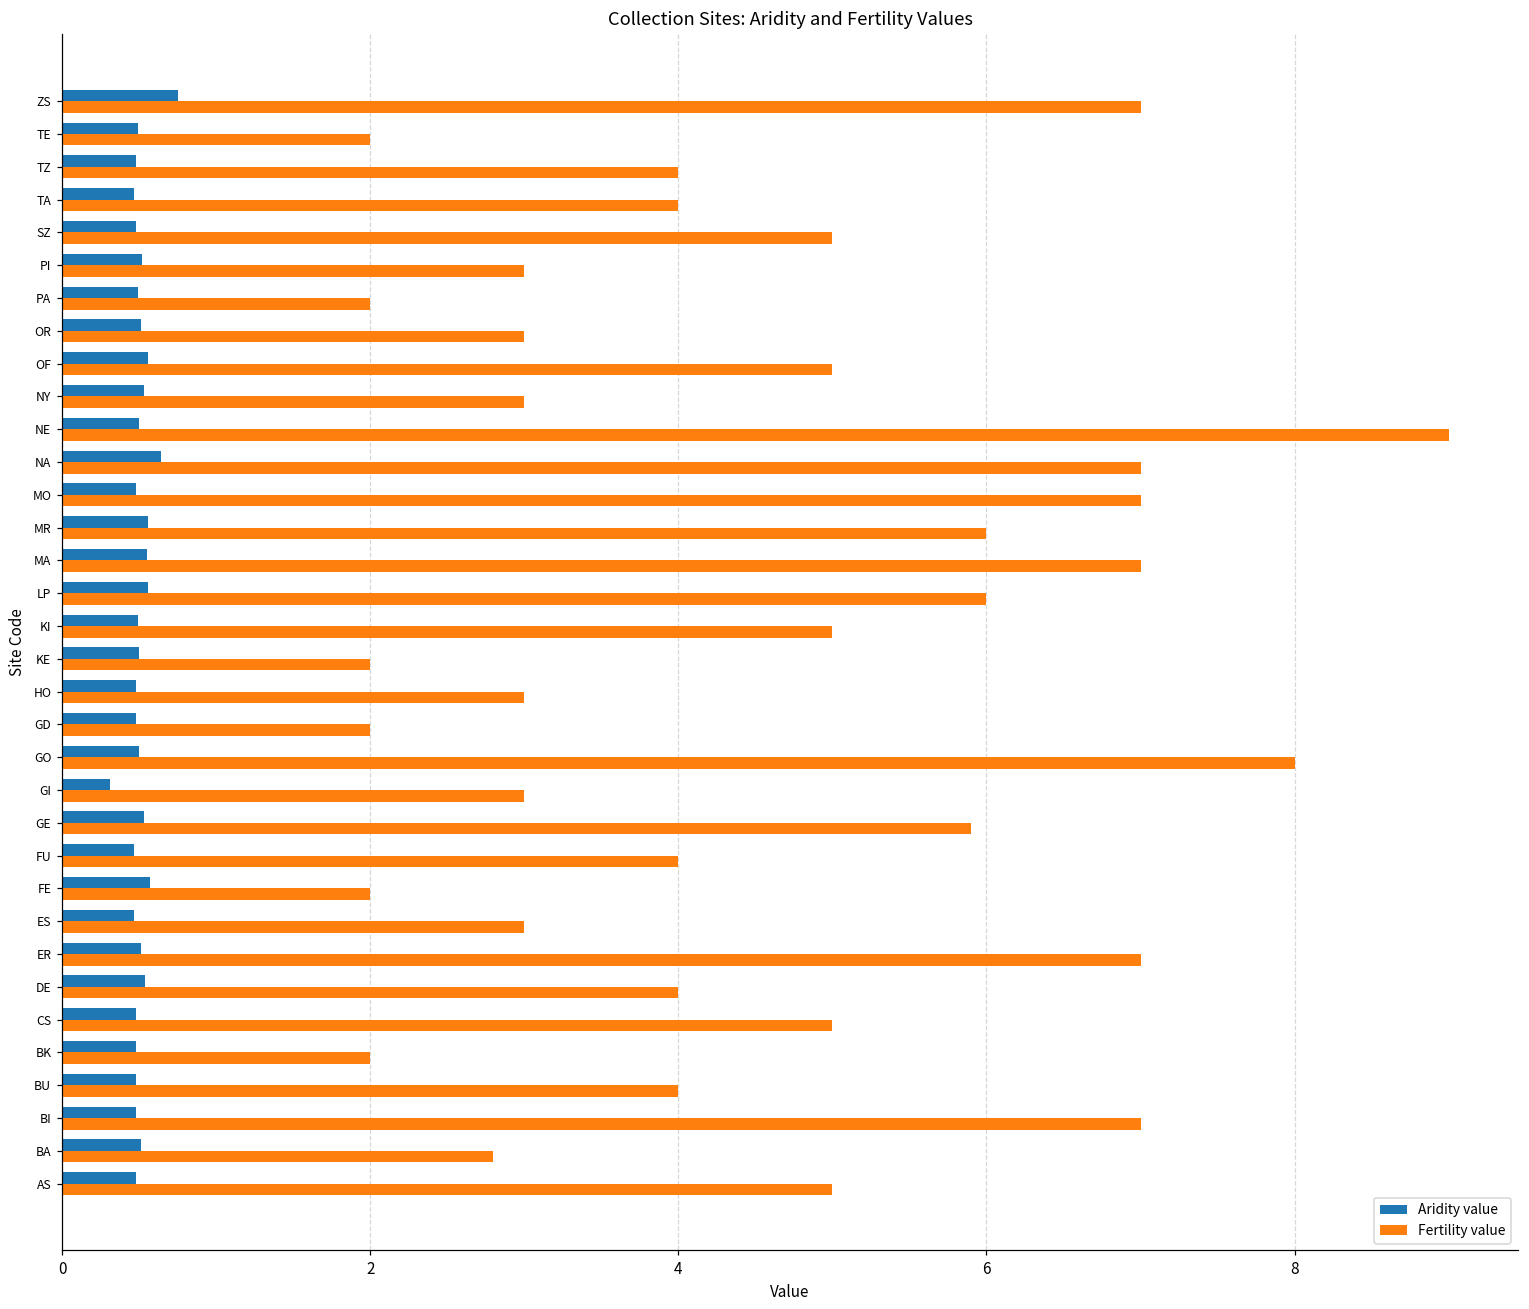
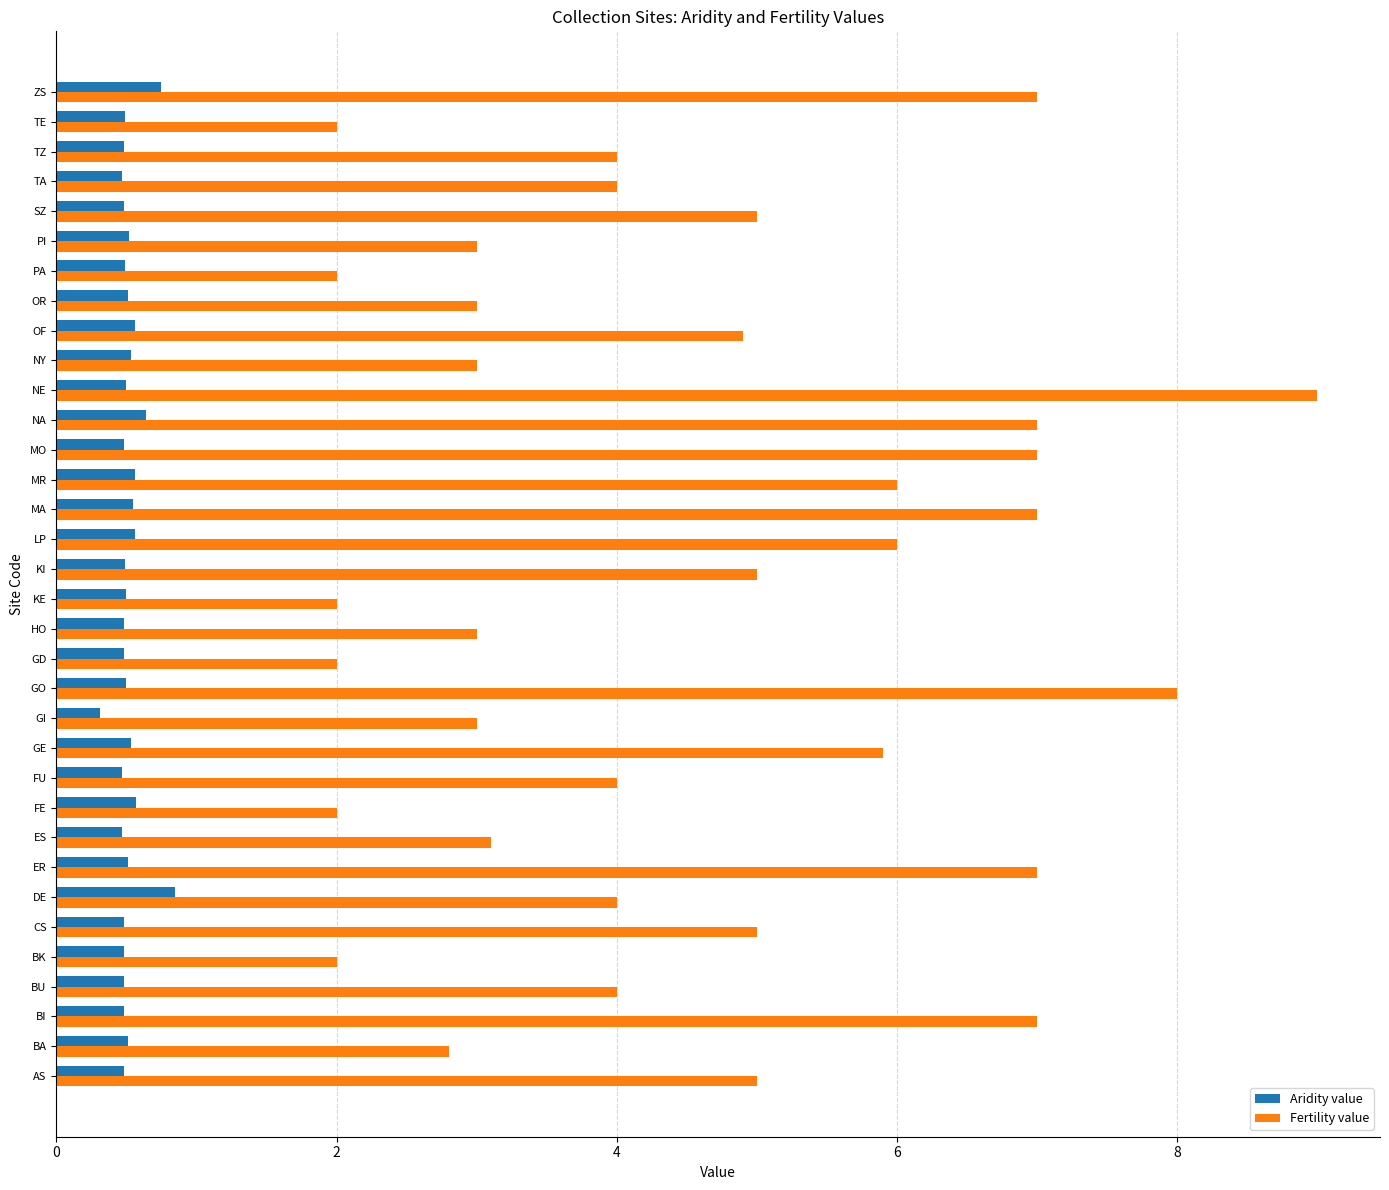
Fertility value, OF: 5.0 -> 4.9
Fertility value, ES: 3.0 -> 3.1
Aridity value, DE: 0.54 -> 0.85
